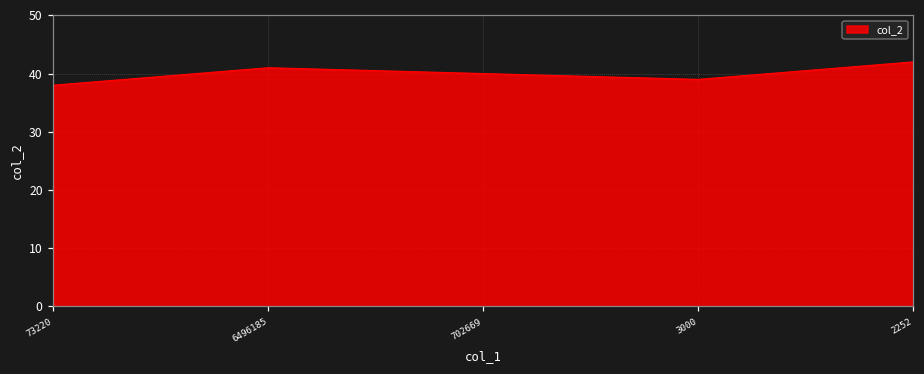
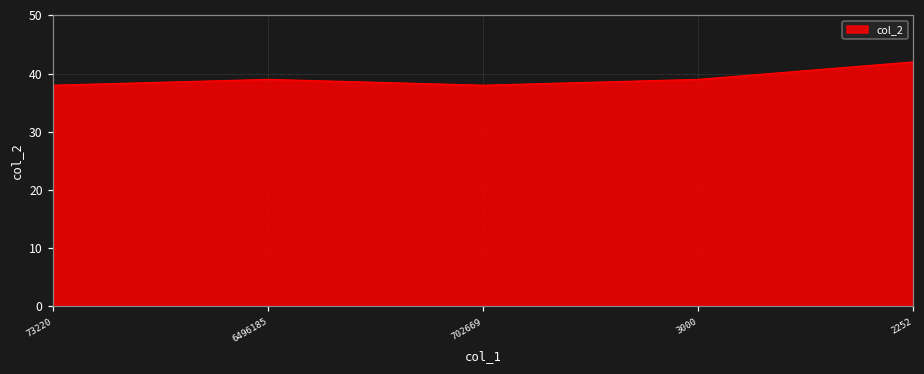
6496185: 41 -> 39
702669: 40 -> 38
